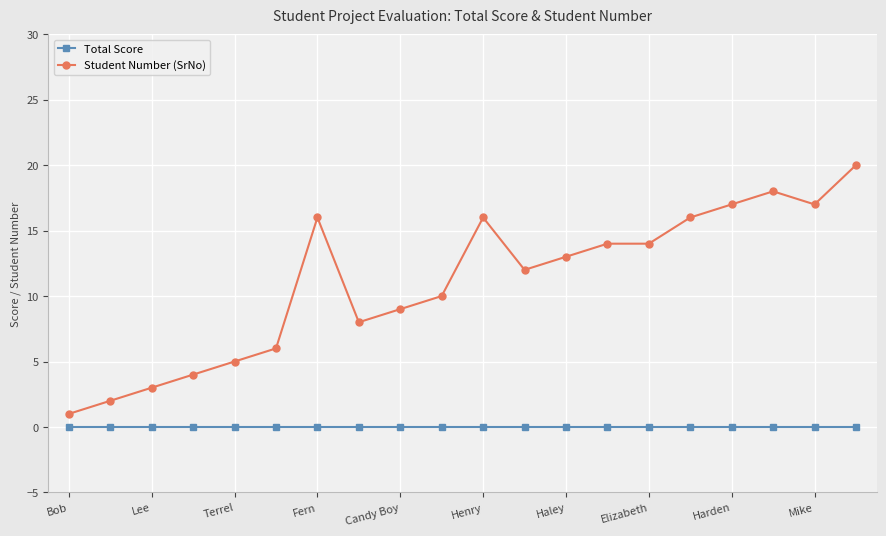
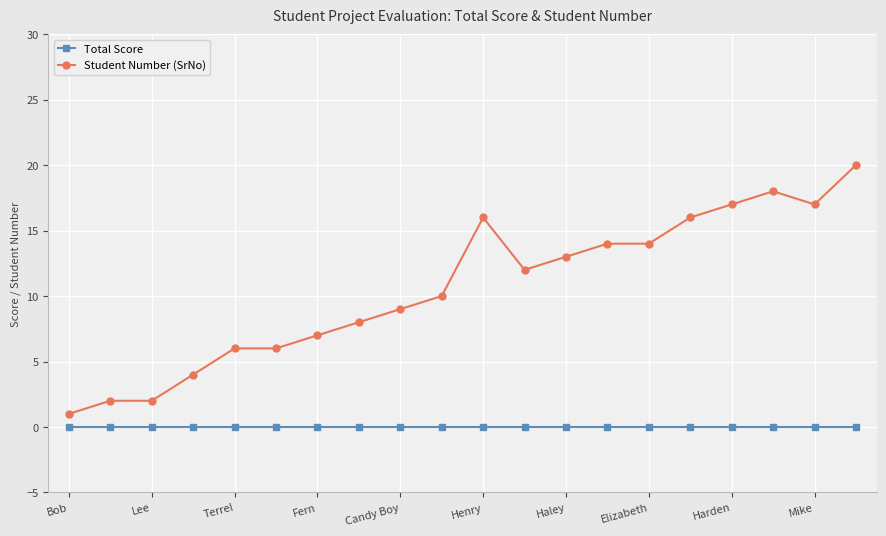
Student Number (SrNo), Lee: 3 -> 2
Student Number (SrNo), Terrel: 5 -> 6
Student Number (SrNo), Fern: 16 -> 7
